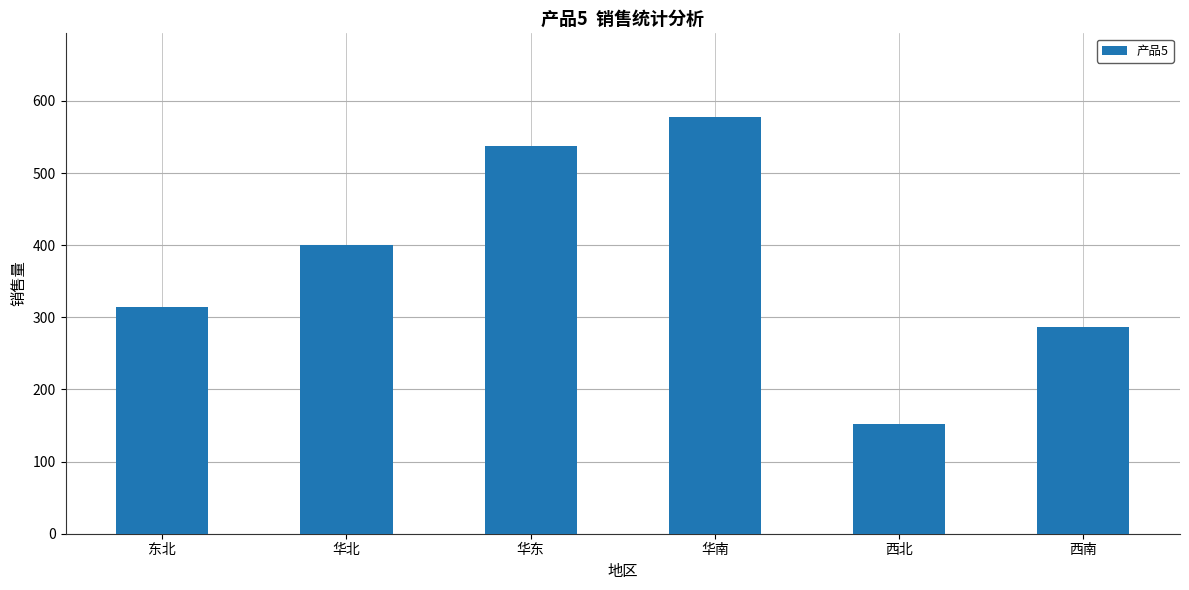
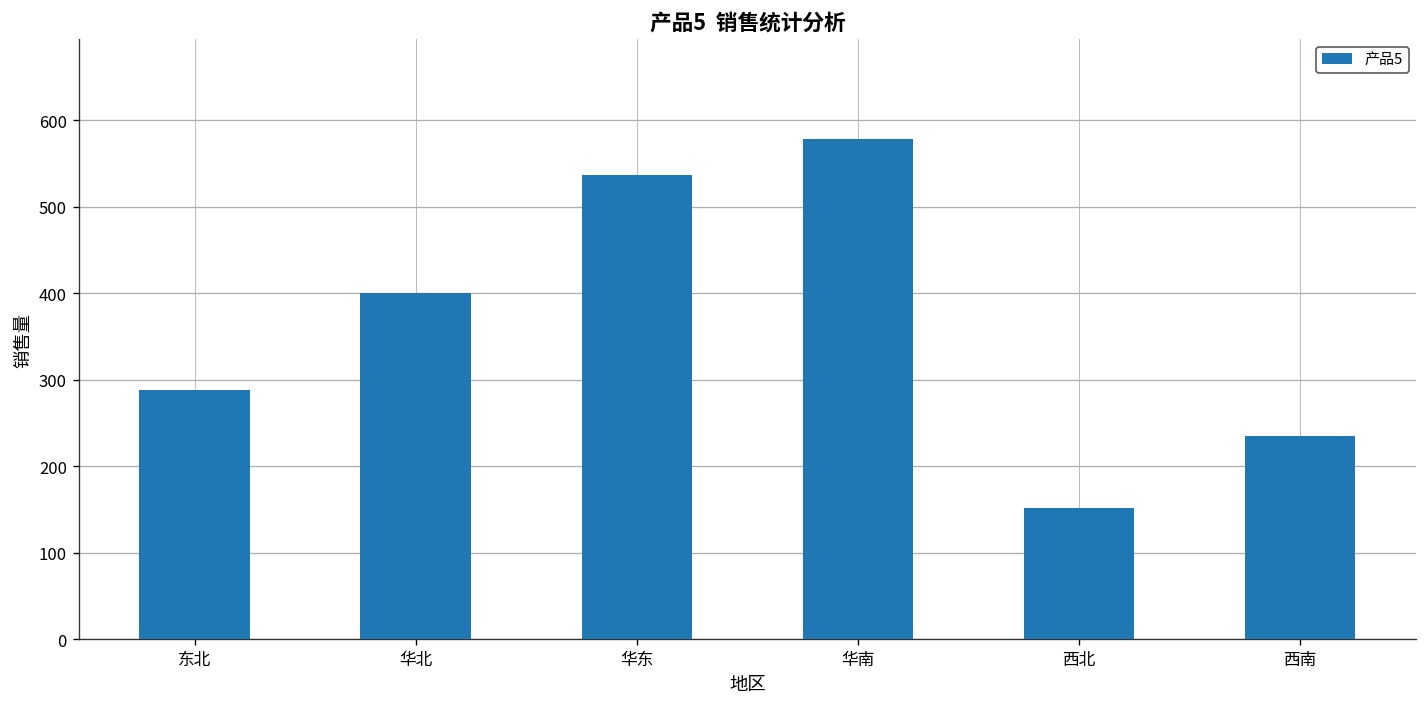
东北: 310 -> 290
西南: 290 -> 240
